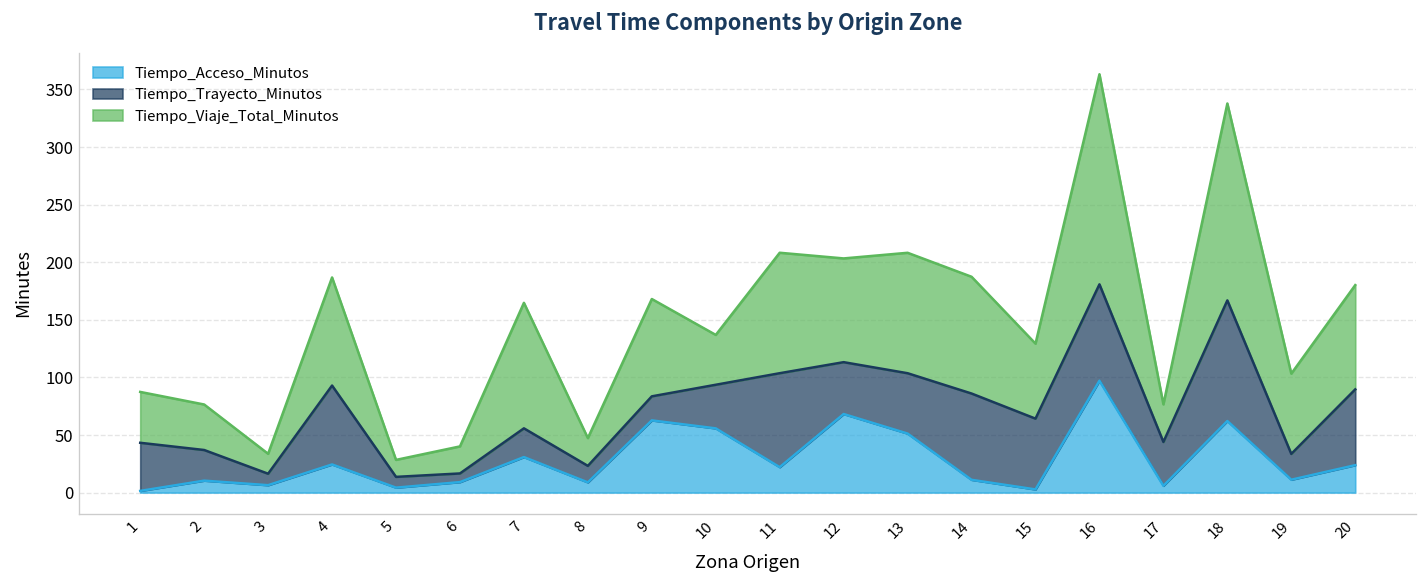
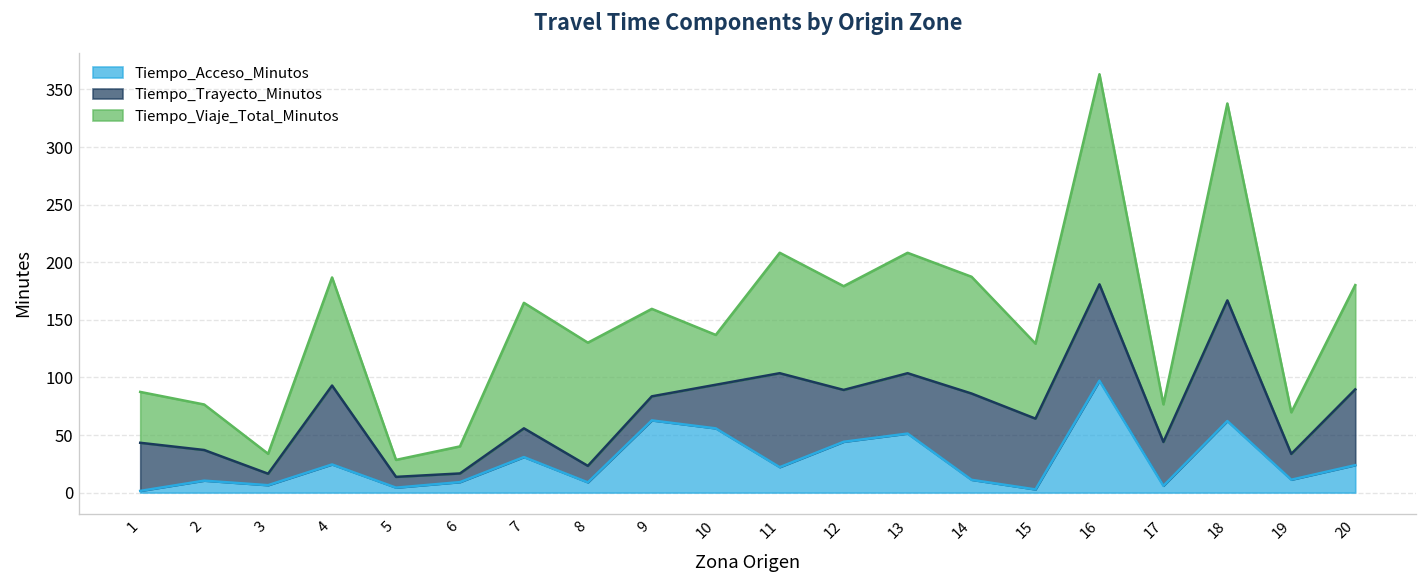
Tiempo_Viaje_Total_Minutos, 8: 20 -> 110
Tiempo_Viaje_Total_Minutos, 9: 84 -> 76
Tiempo_Acceso_Minutos, 12: 70 -> 40
Tiempo_Viaje_Total_Minutos, 19: 70 -> 40
